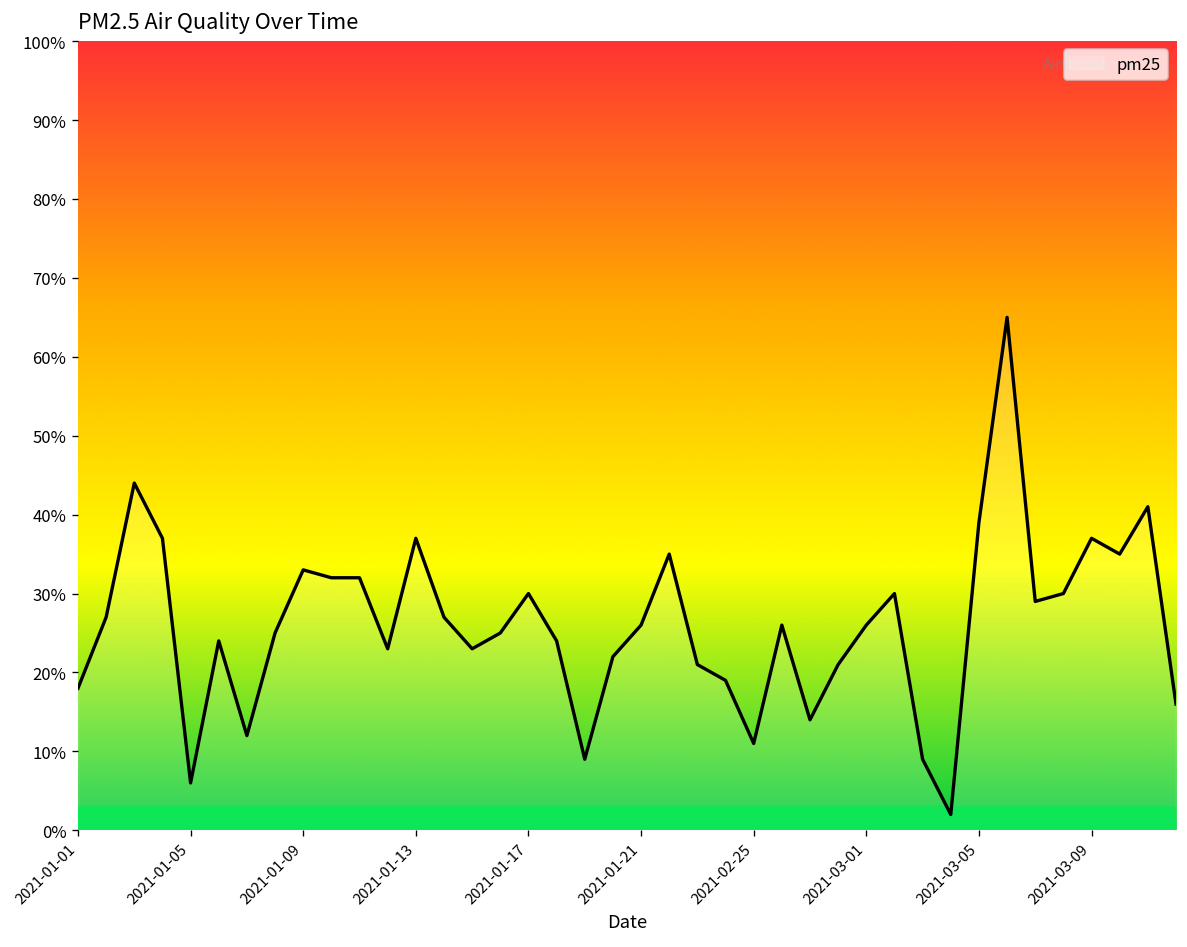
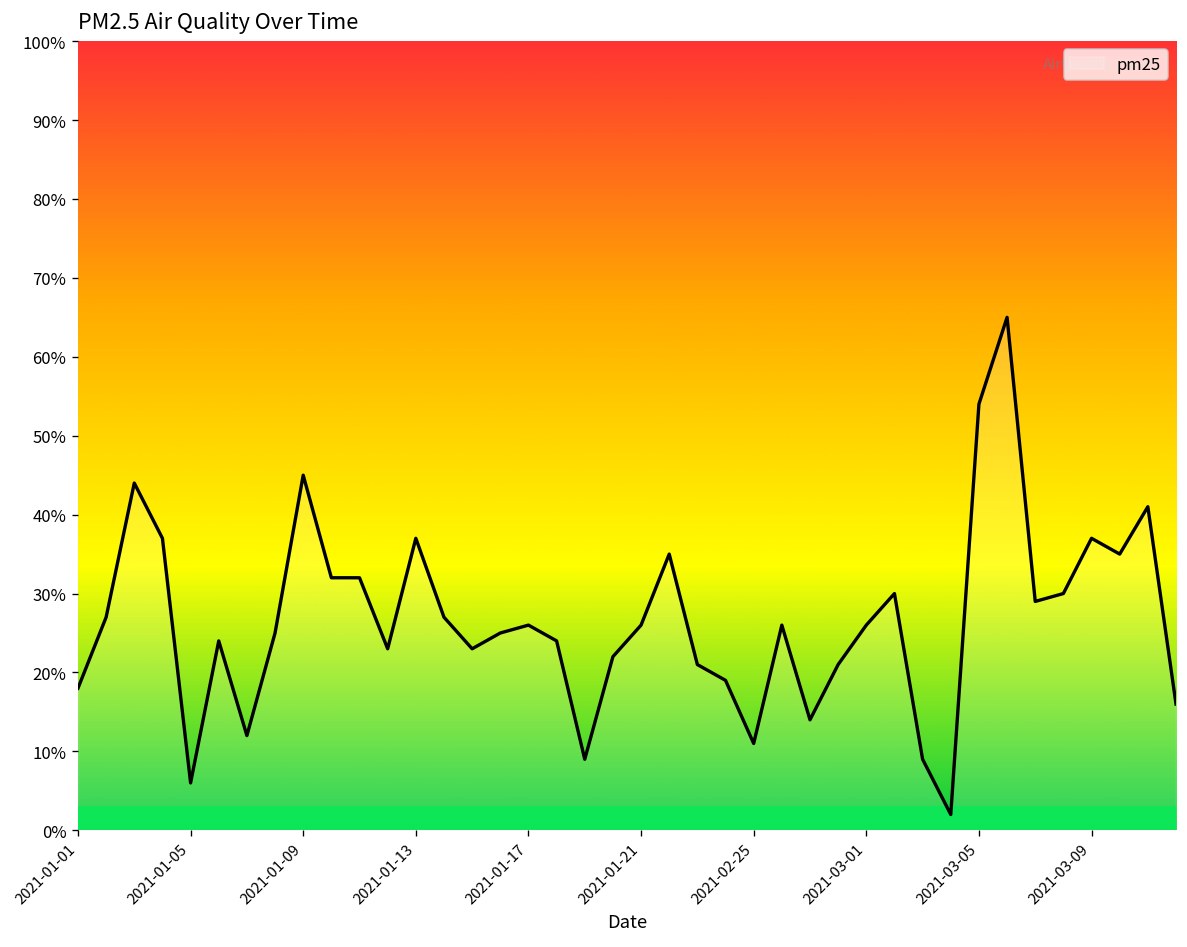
2021-01-09: 33% -> 45%
2021-01-17: 30% -> 26%
2021-03-05: 39% -> 54%
